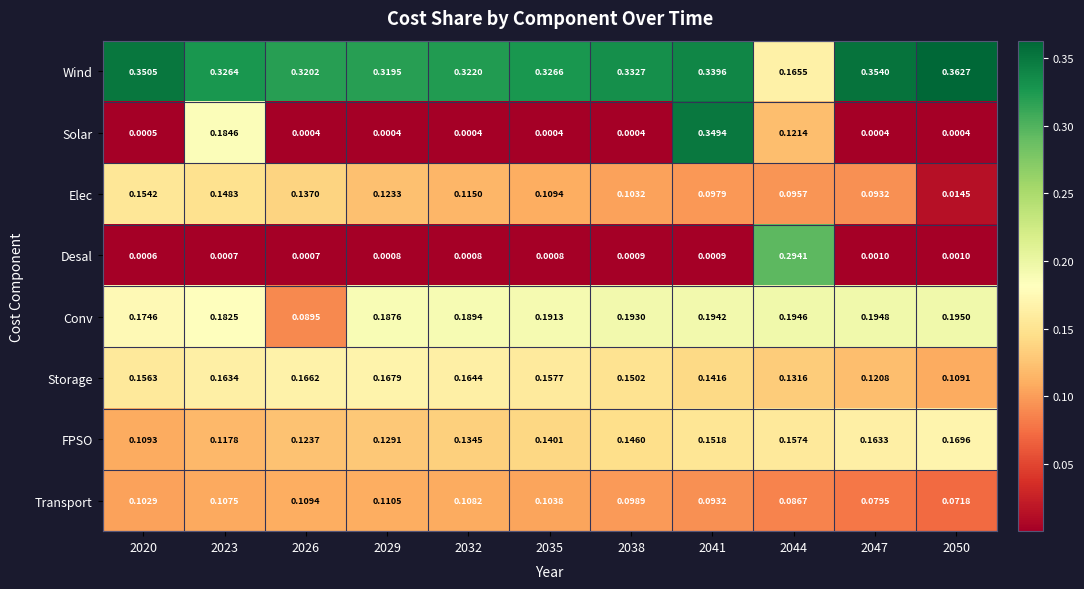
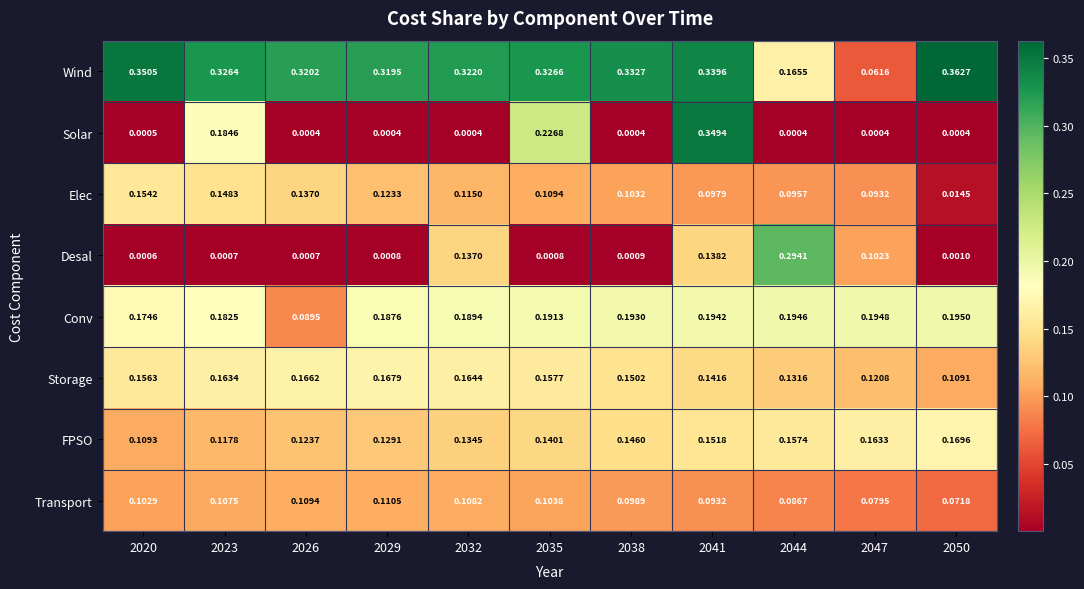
Wind, 2047: 0.3540 -> 0.0616
Solar, 2035: 0.0004 -> 0.2268
Solar, 2044: 0.1214 -> 0.0004
Desal, 2032: 0.0008 -> 0.1370
Desal, 2041: 0.0009 -> 0.1382
Desal, 2047: 0.0010 -> 0.1023
